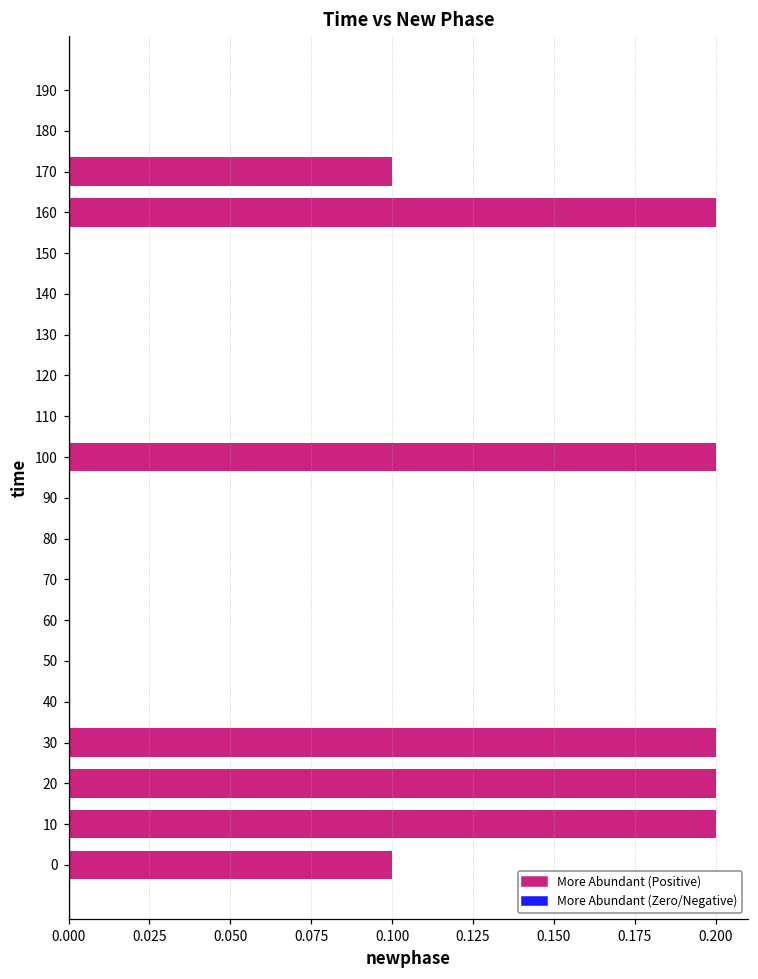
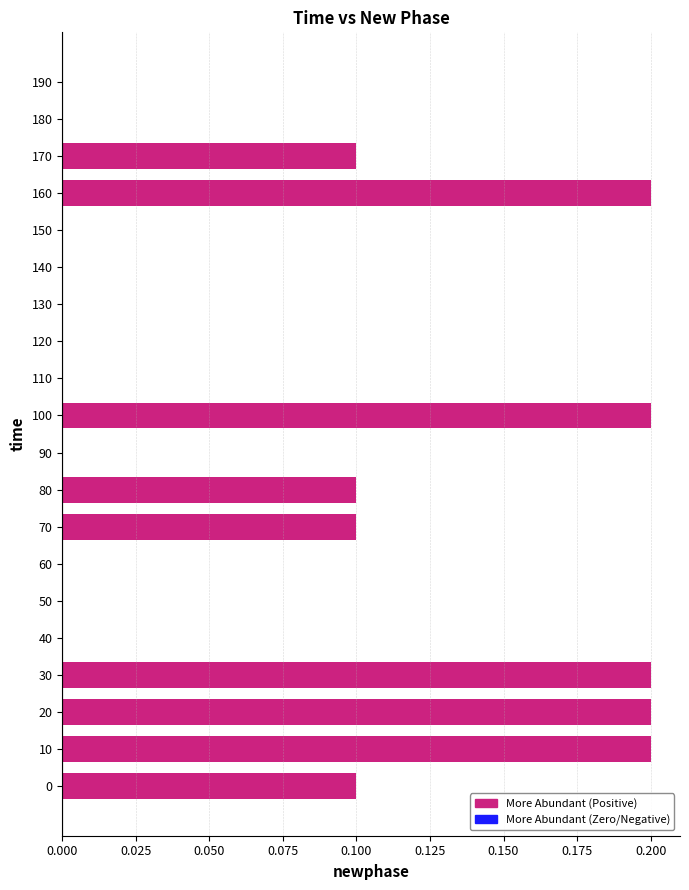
80: 0.0 -> 0.1
70: 0.0 -> 0.1
